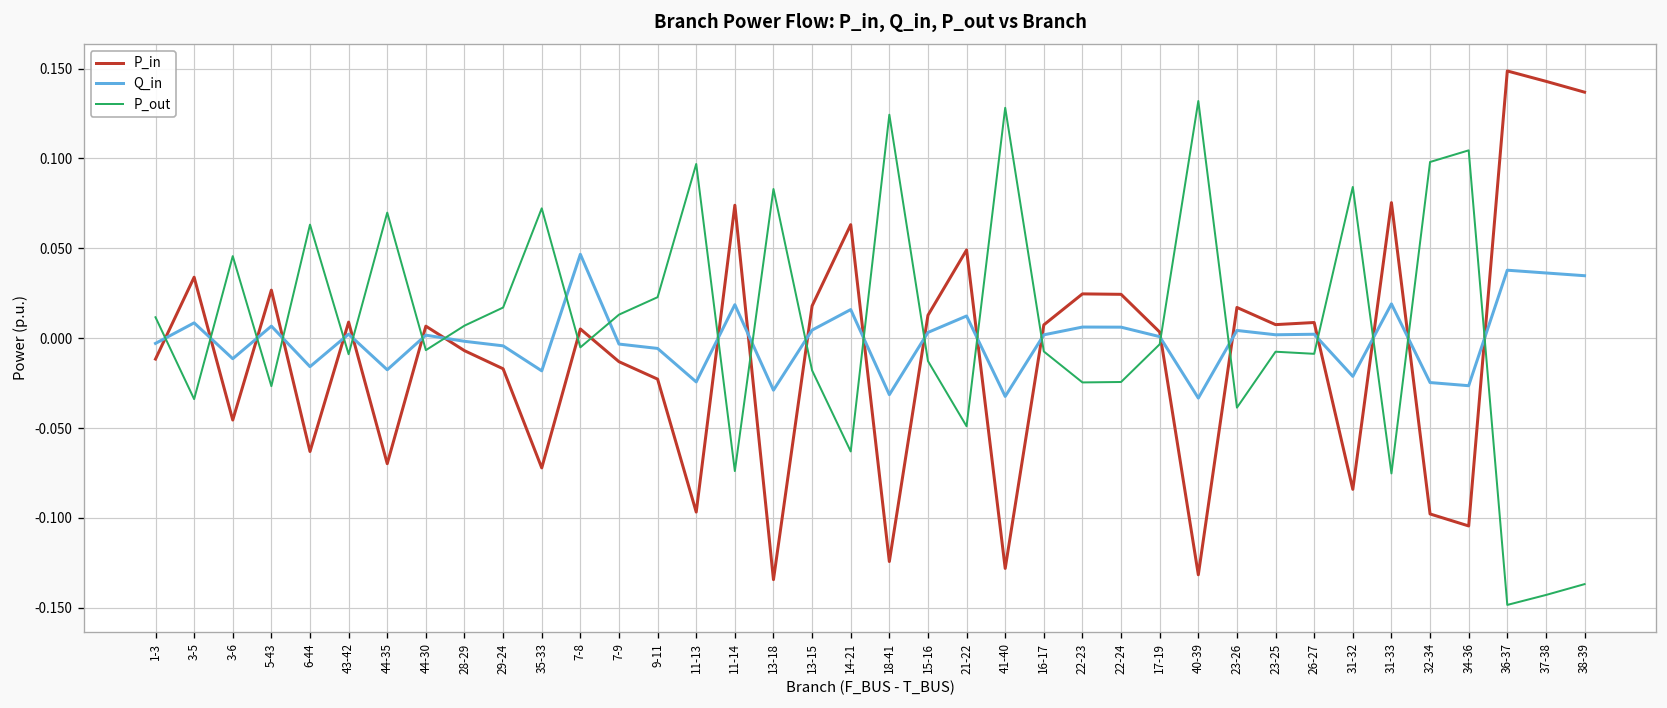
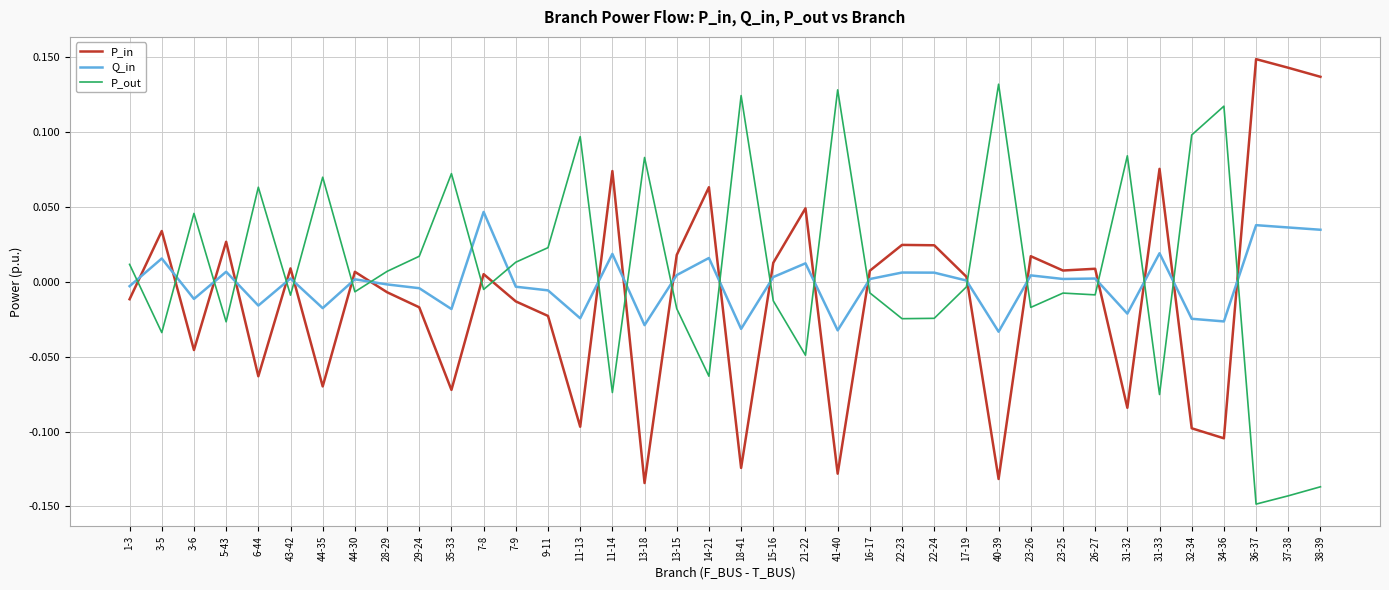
Q_in, 3-5: 0.009 -> 0.016
P_out, 23-26: -0.039 -> -0.017
P_out, 34-36: 0.105 -> 0.117
